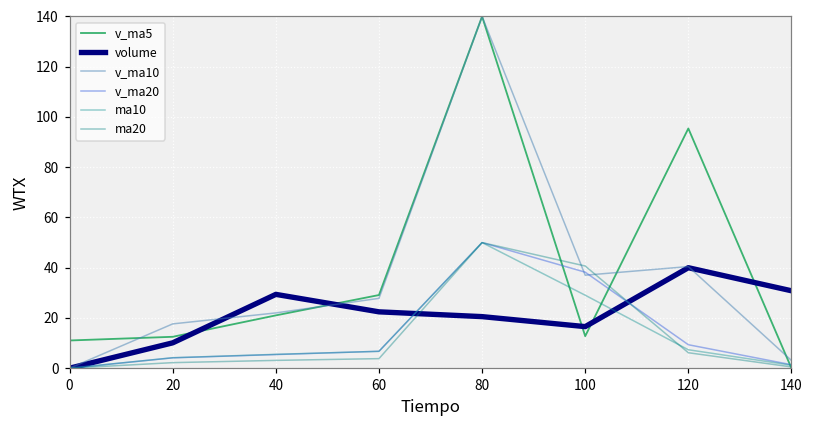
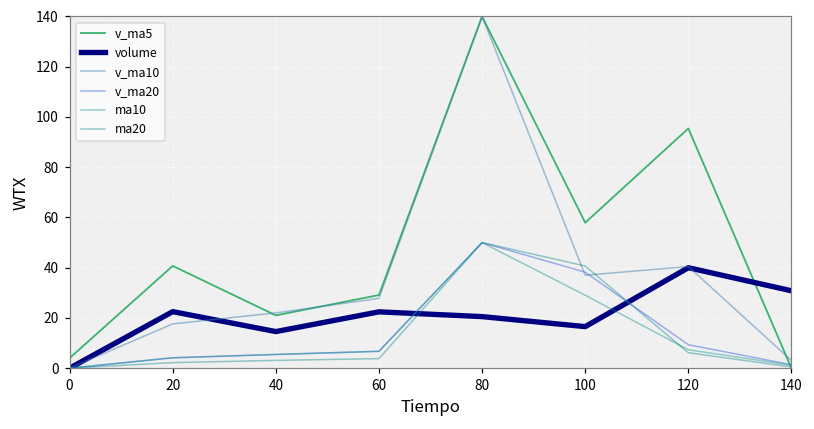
v_ma5, 0: 11 -> 4
v_ma5, 20: 12 -> 41
volume, 20: 10 -> 23
volume, 40: 29 -> 15
v_ma5, 100: 13 -> 58
